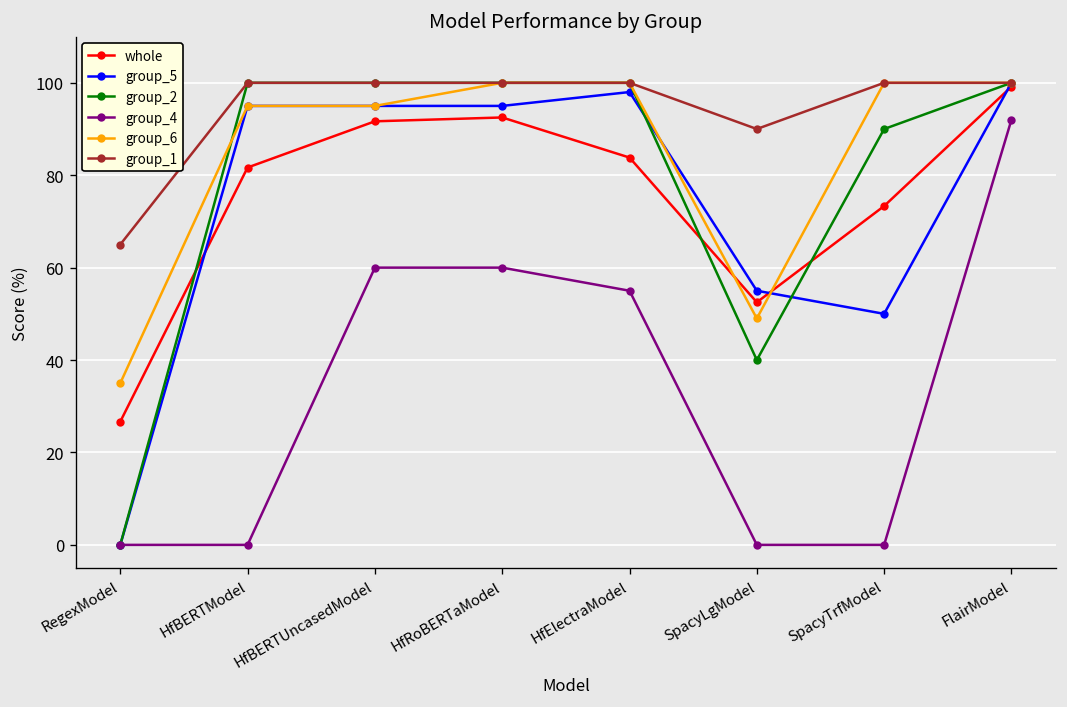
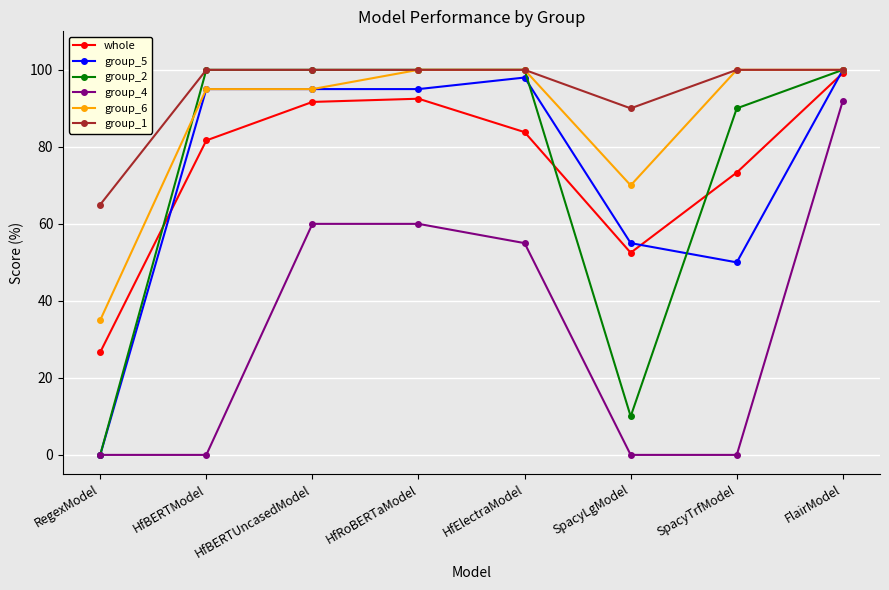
group_2, SpacyLgModel: 40 -> 10
group_6, SpacyLgModel: 49 -> 70
